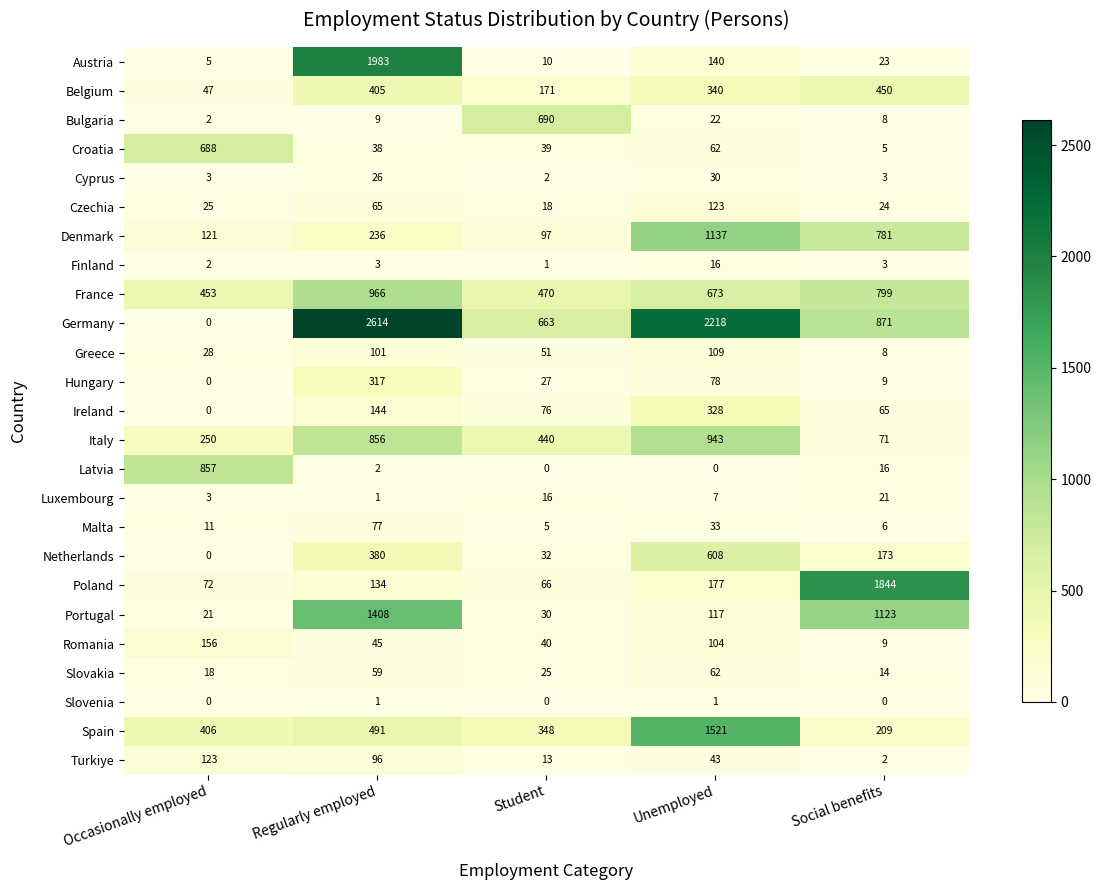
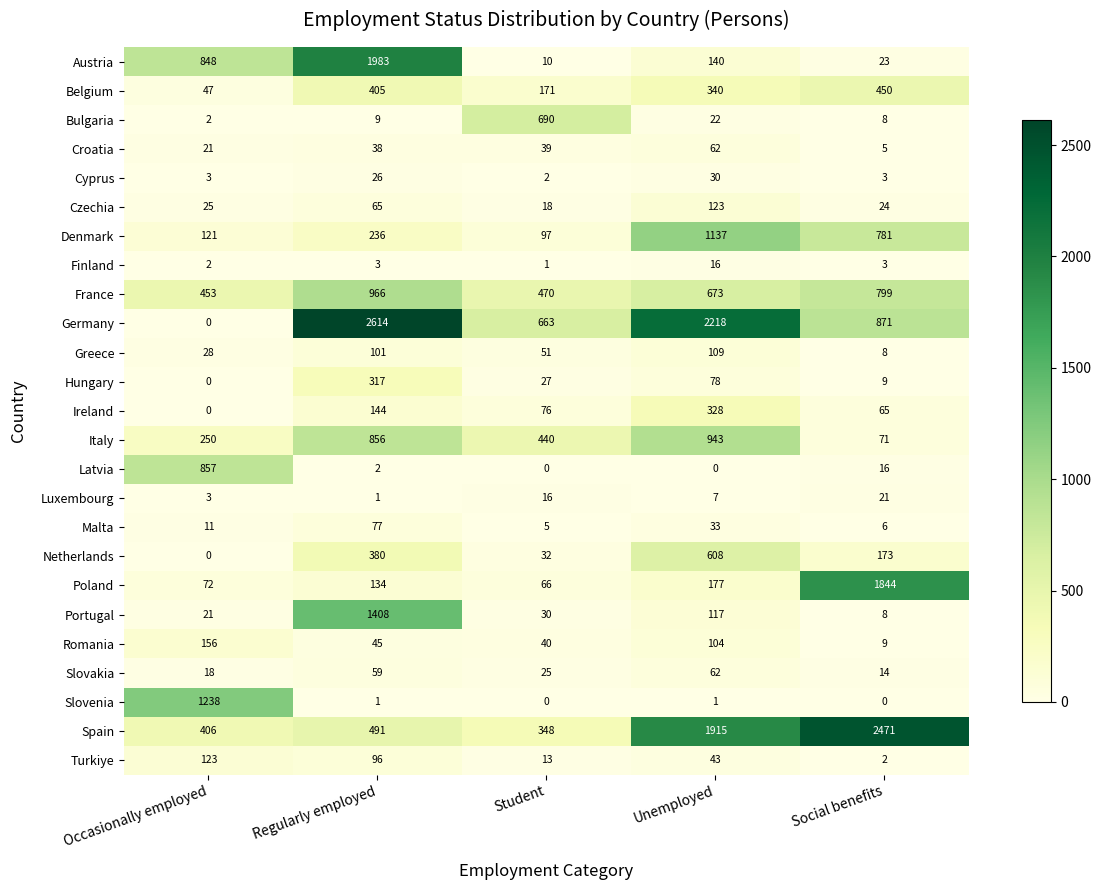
Austria, Occasionally employed: 5 -> 848
Croatia, Occasionally employed: 688 -> 21
Portugal, Social benefits: 1123 -> 8
Slovenia, Occasionally employed: 0 -> 1238
Spain, Unemployed: 1521 -> 1915
Spain, Social benefits: 209 -> 2471
